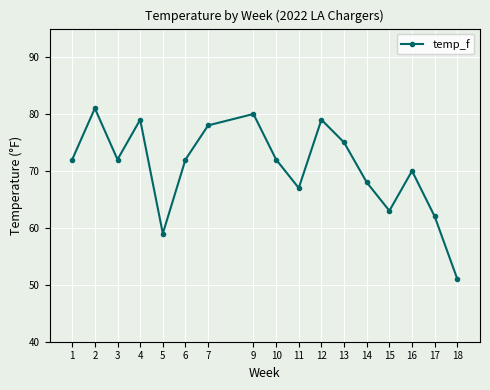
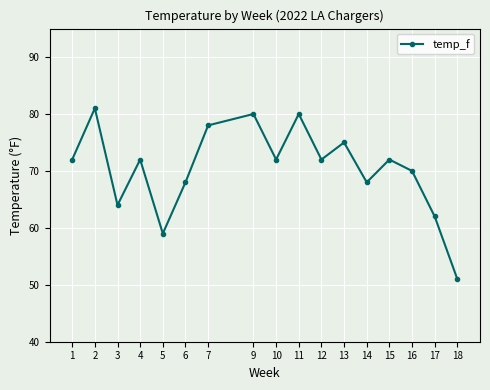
3: 72 -> 64
4: 79 -> 72
6: 72 -> 68
11: 67 -> 80
12: 79 -> 72
15: 63 -> 72
